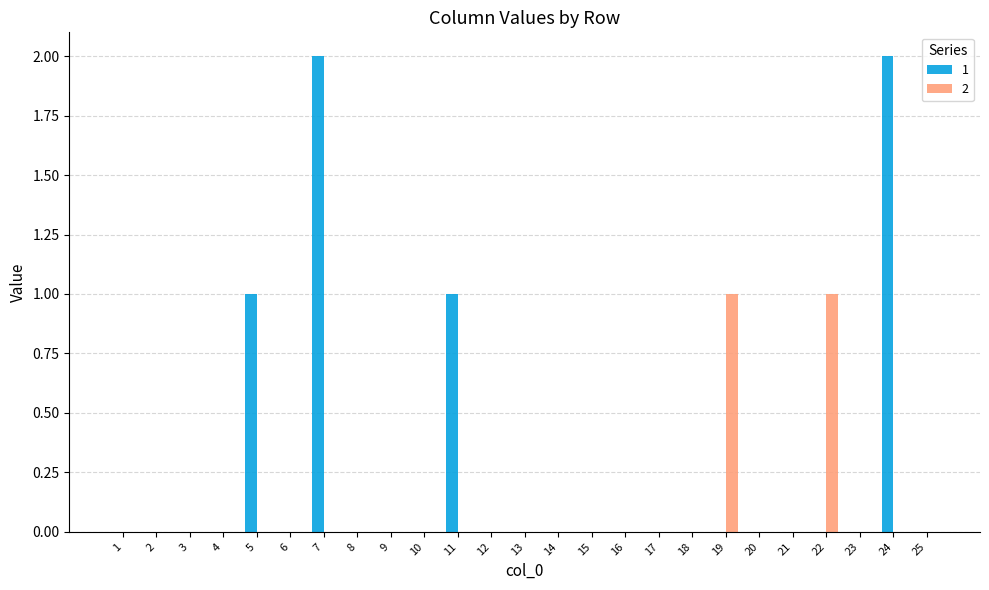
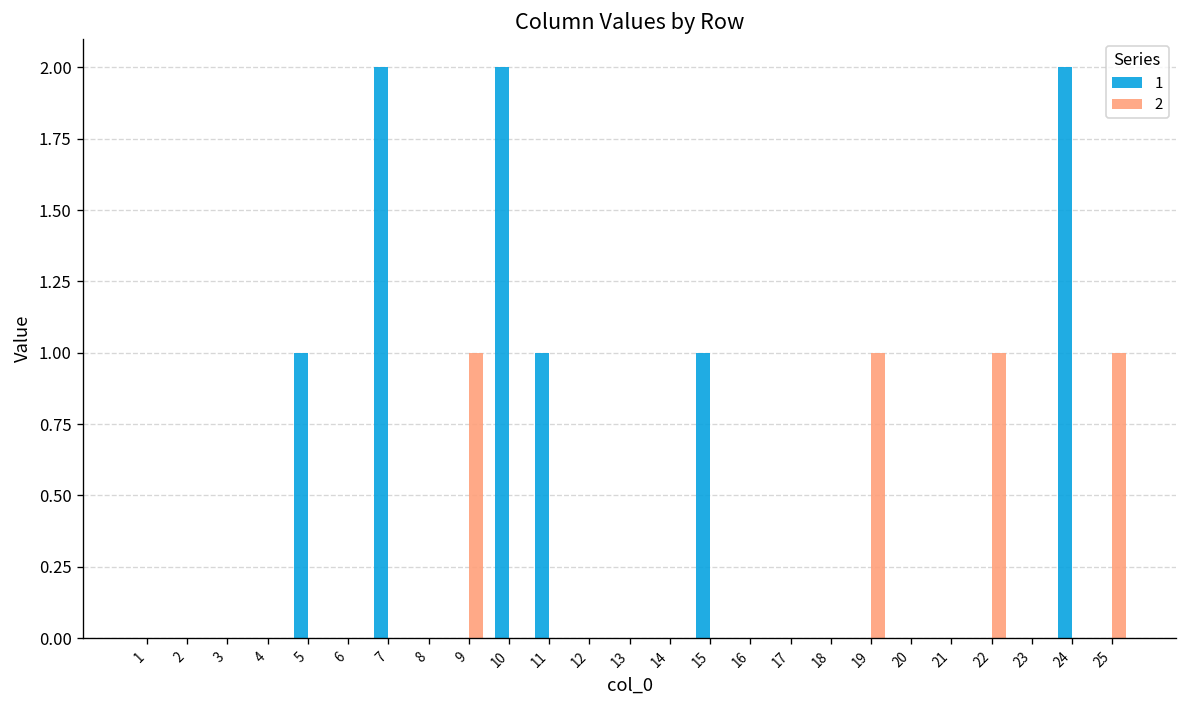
2, 9: 0 -> 1
1, 10: 0 -> 2
1, 15: 0 -> 1
2, 25: 0 -> 1
